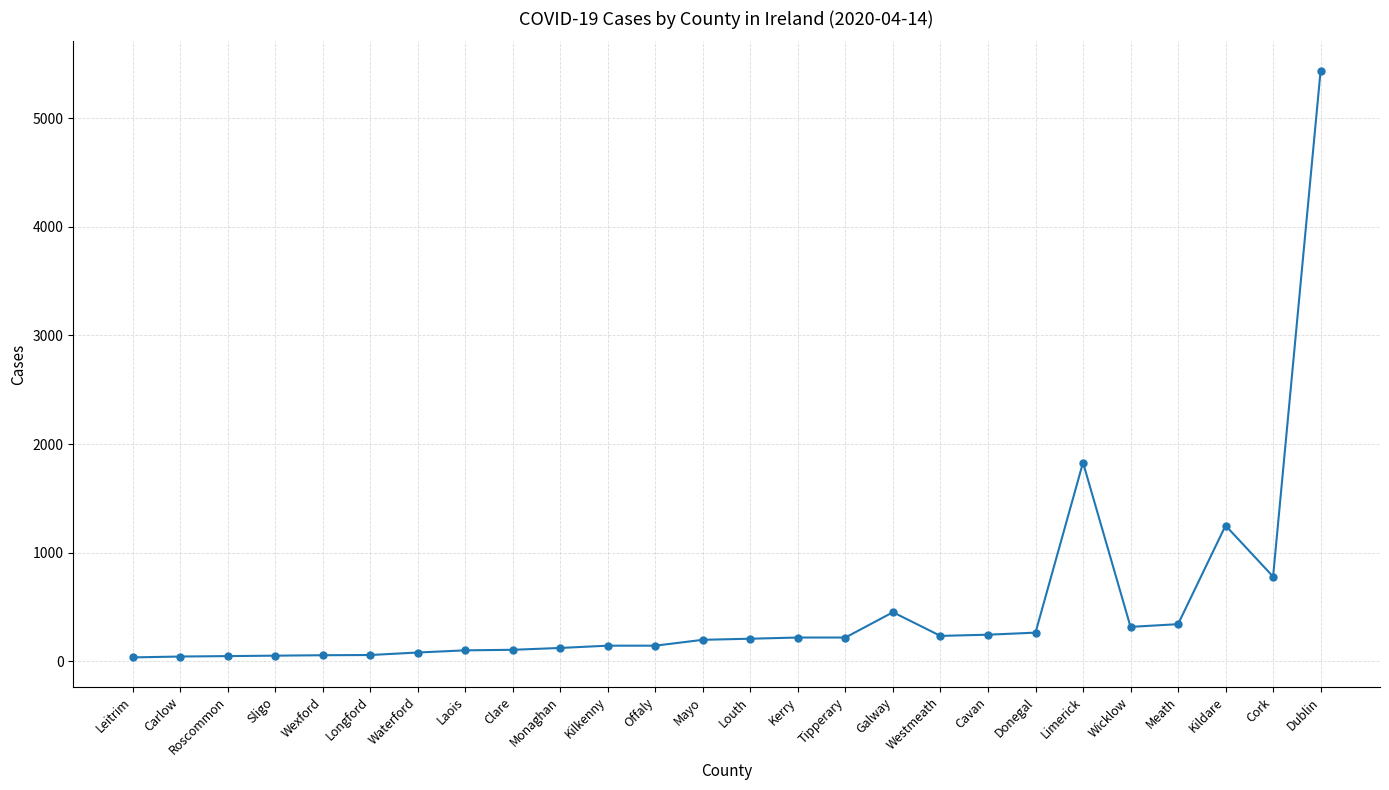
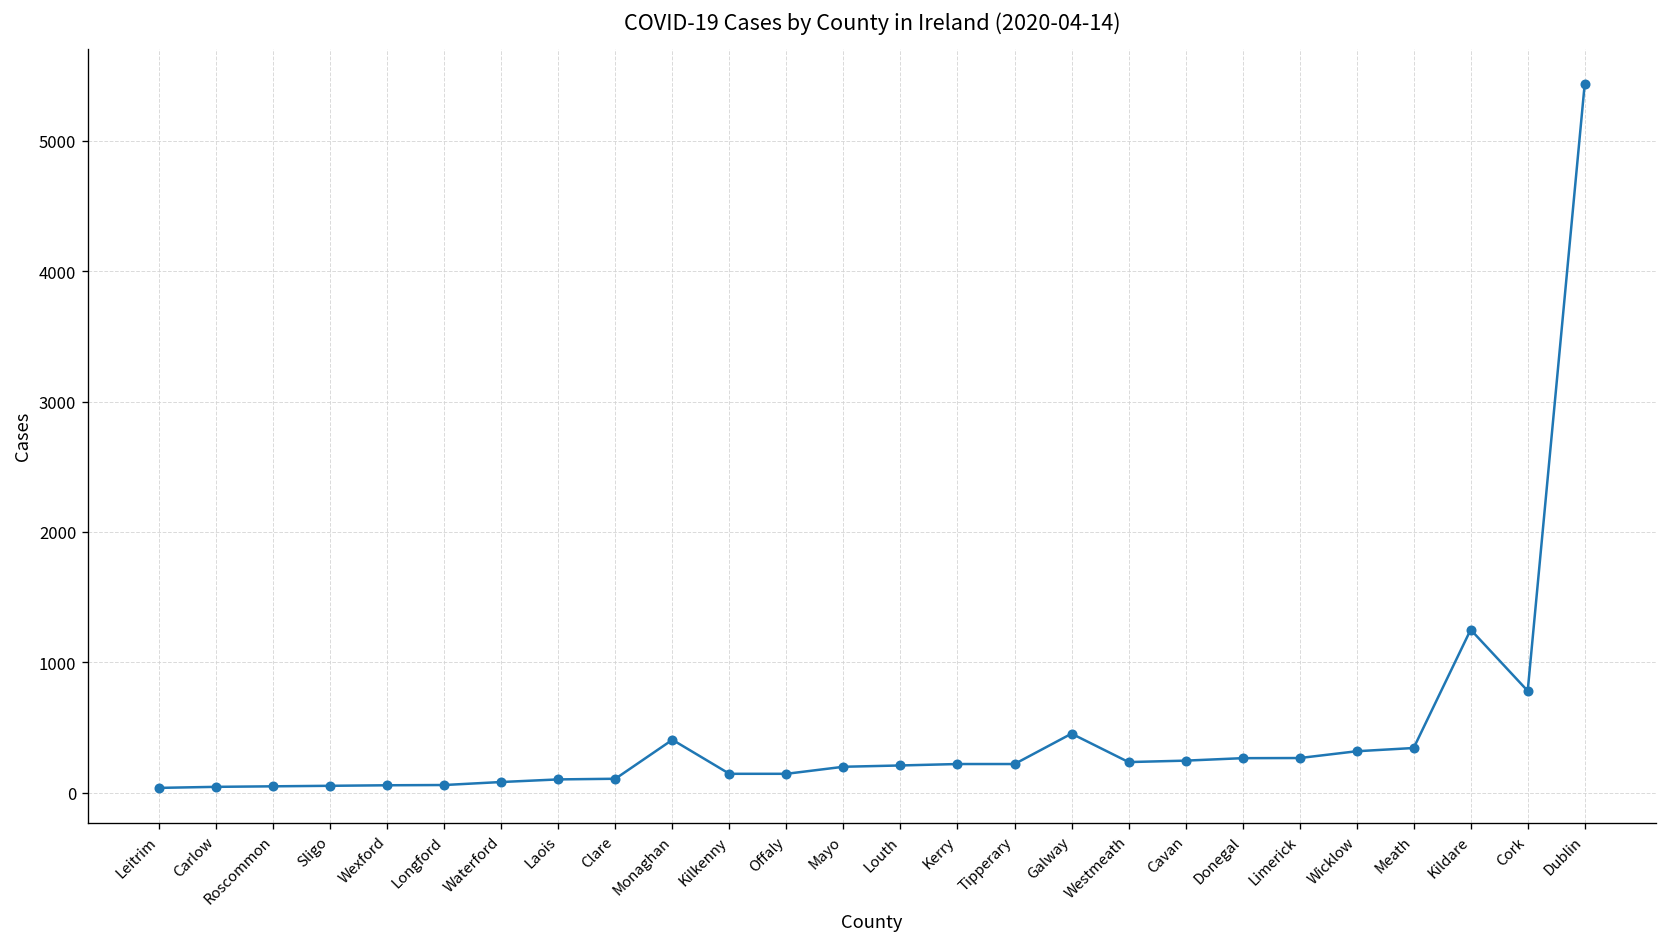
Monaghan: 120 -> 410
Limerick: 1830 -> 270
